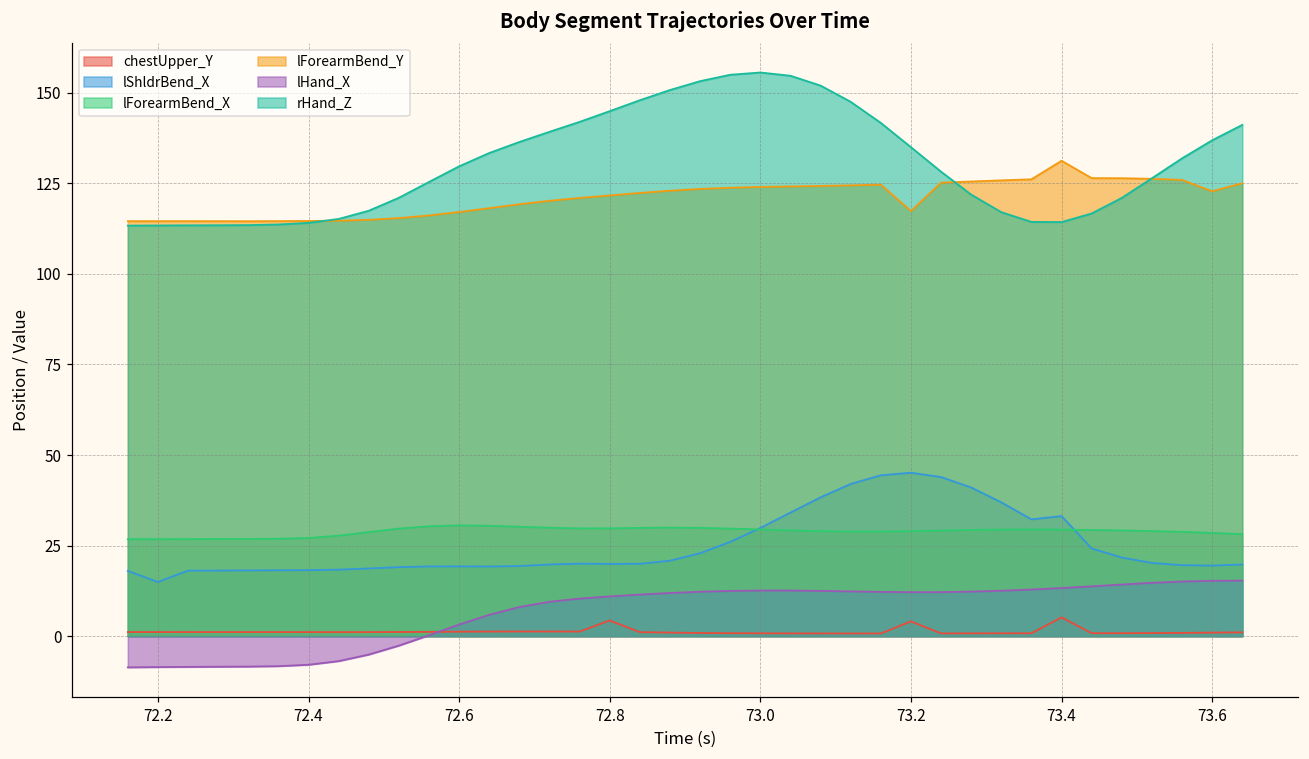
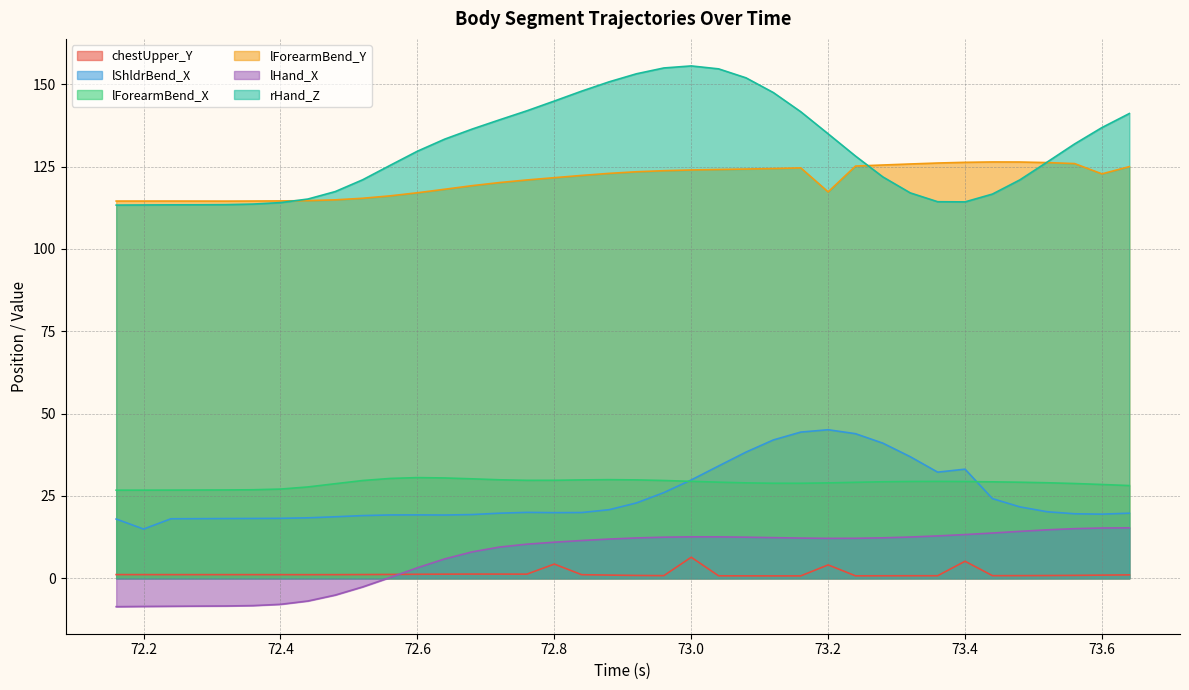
chestUpper_Y, 73.0: 1 -> 6
lForearmBend_Y, 73.4: 131 -> 126
